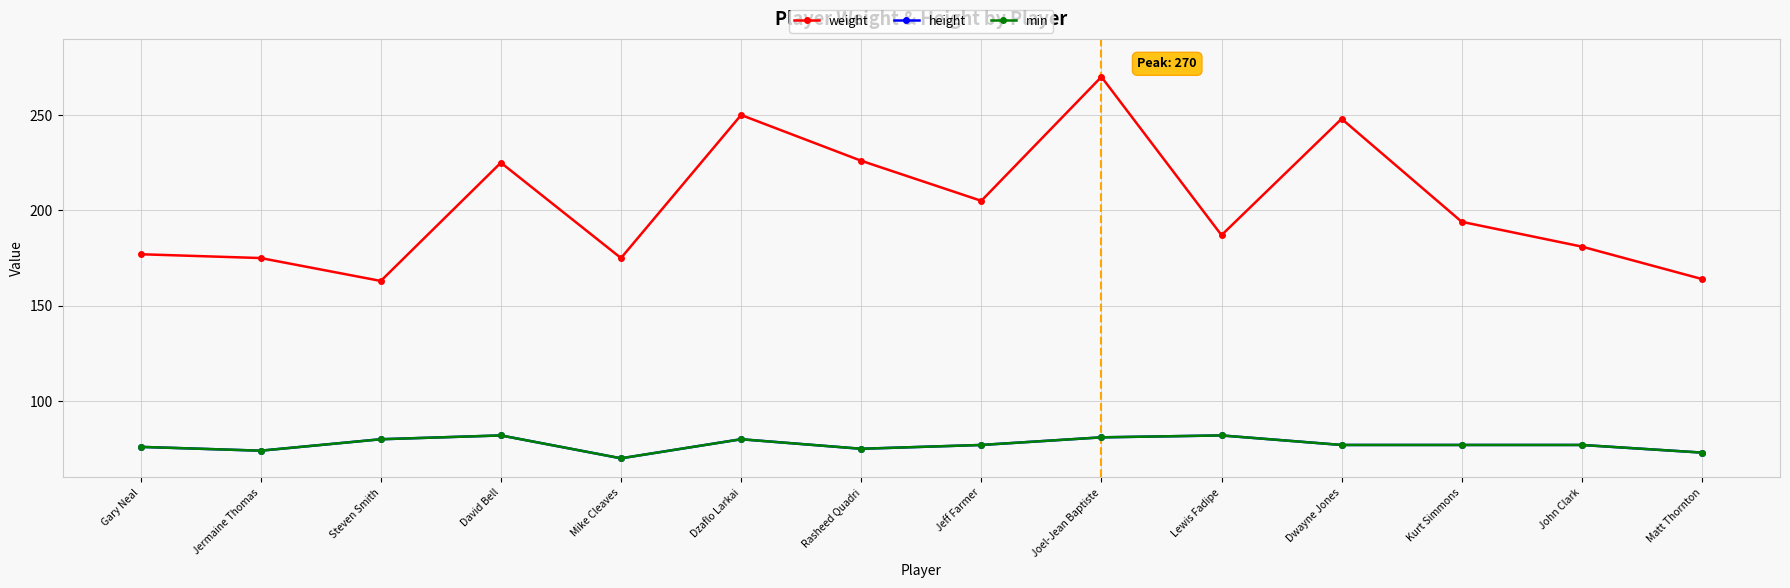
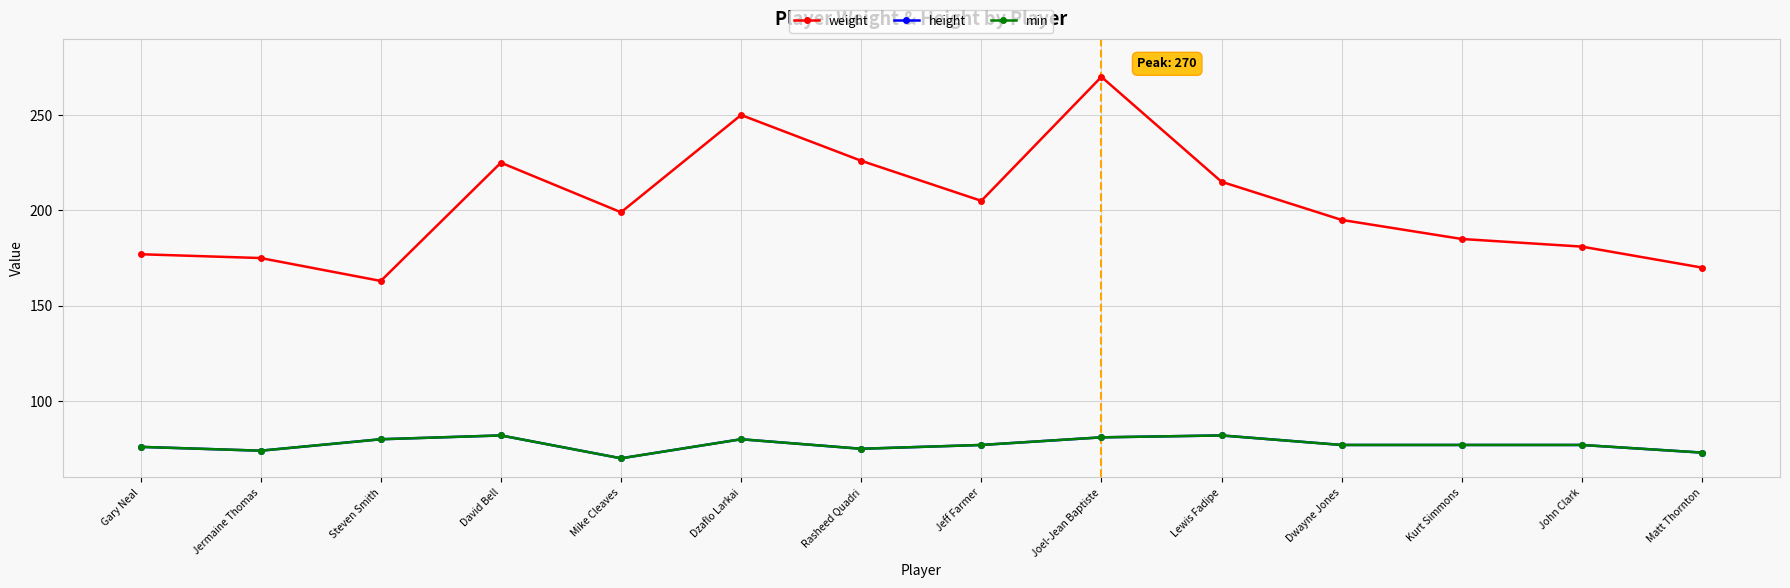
weight, Mike Cleaves: 175 -> 199
weight, Lewis Fadipe: 187 -> 215
weight, Dwayne Jones: 248 -> 195
weight, Kurt Simmons: 194 -> 185
weight, Matt Thornton: 164 -> 170
